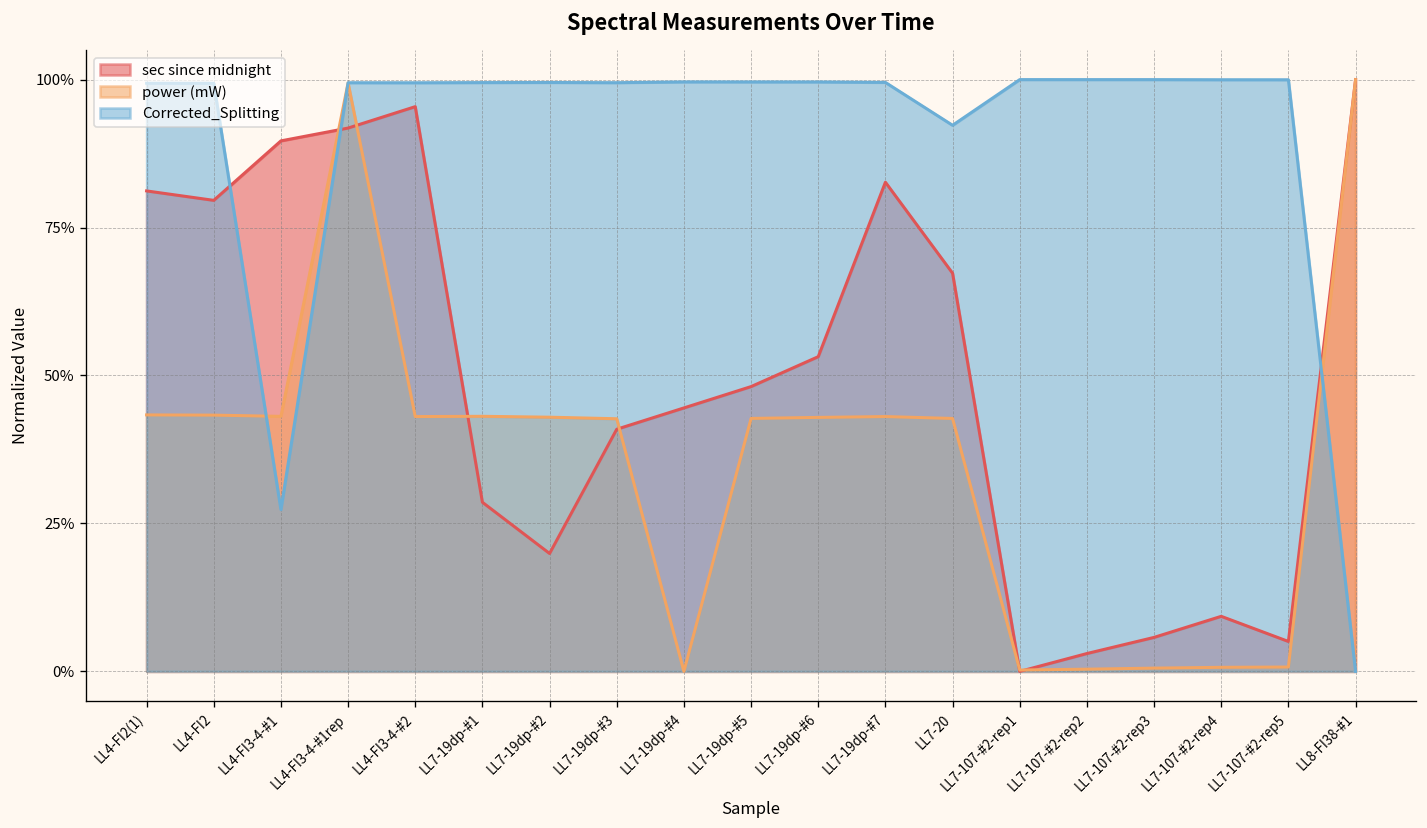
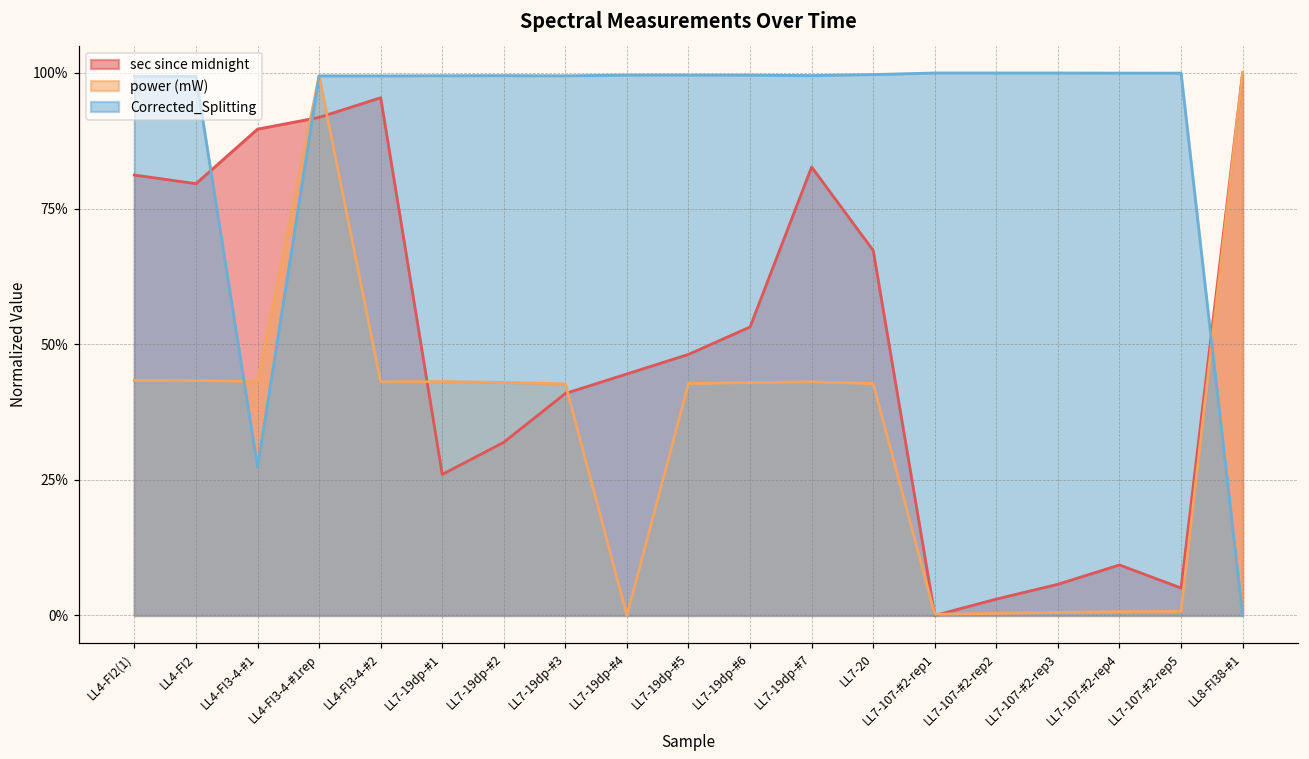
sec since midnight, LL7-19dp-#1: 29% -> 26%
sec since midnight, LL7-19dp-#2: 20% -> 32%
Corrected_Splitting, LL7-20: 92% -> 100%
